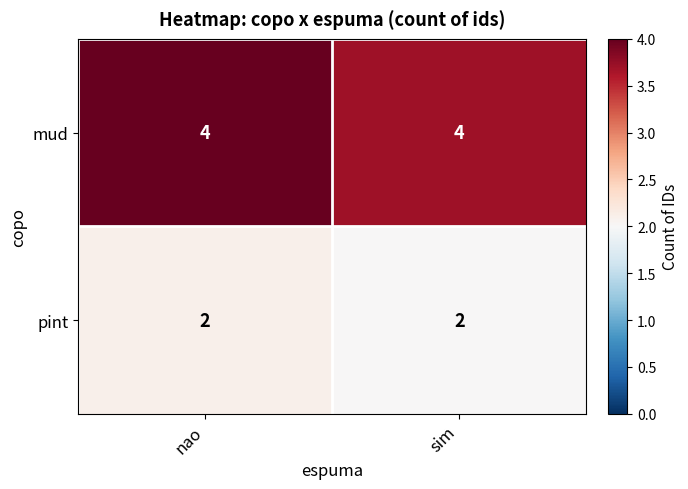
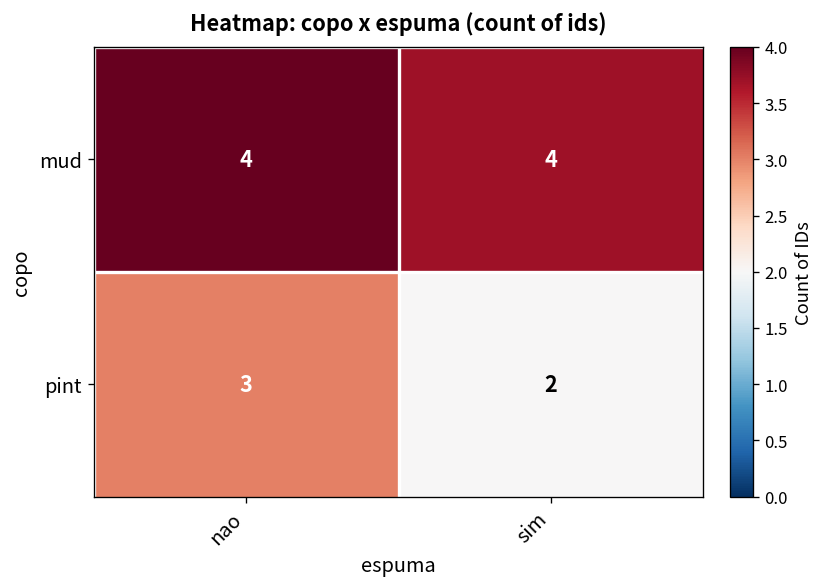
pint, nao: 2 -> 3
